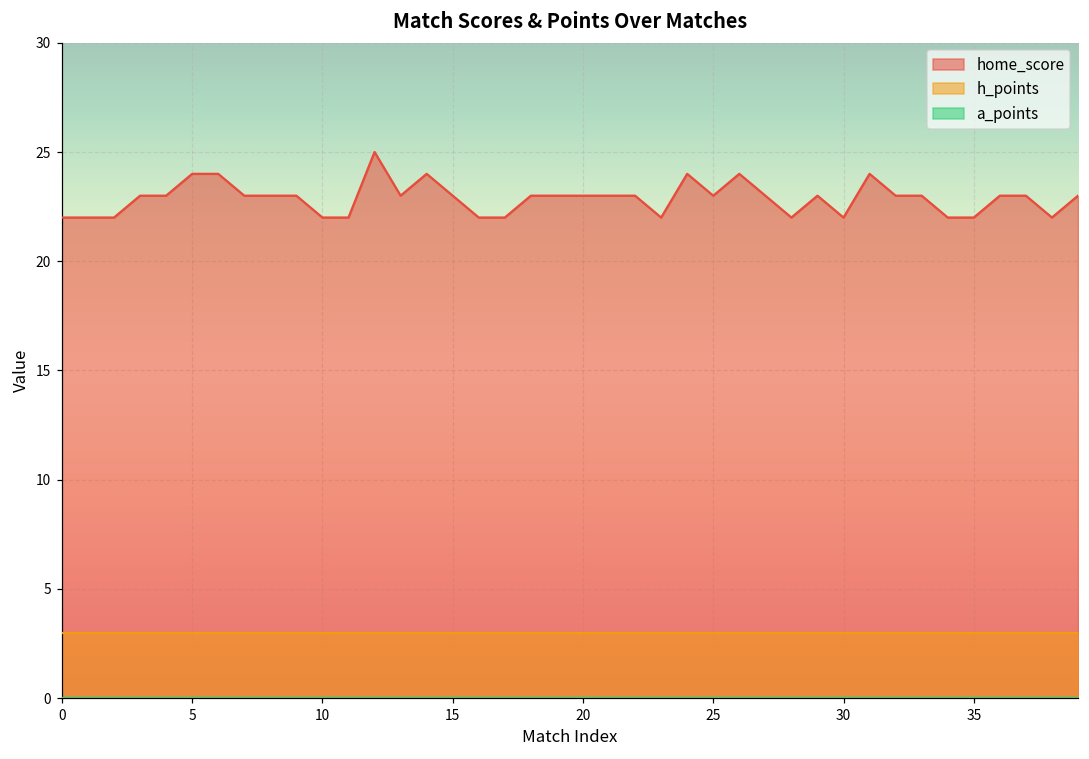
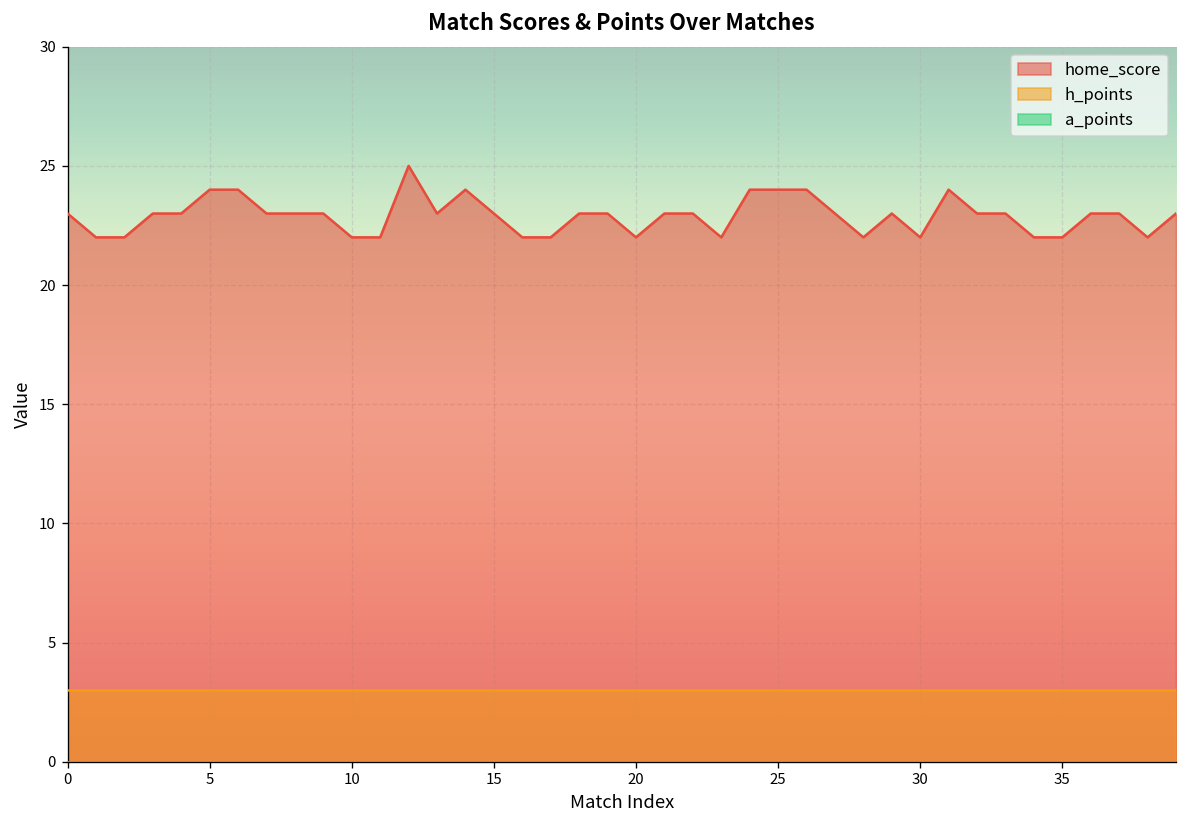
home_score, 0: 22 -> 23
home_score, 20: 23 -> 22
home_score, 25: 23 -> 24
